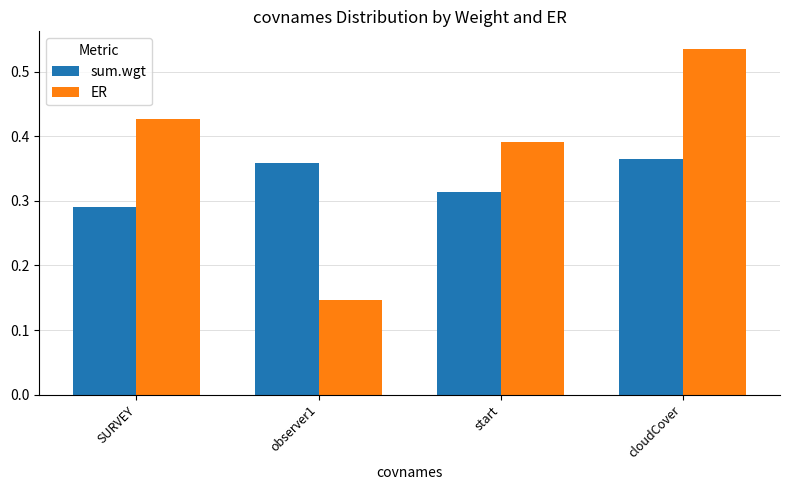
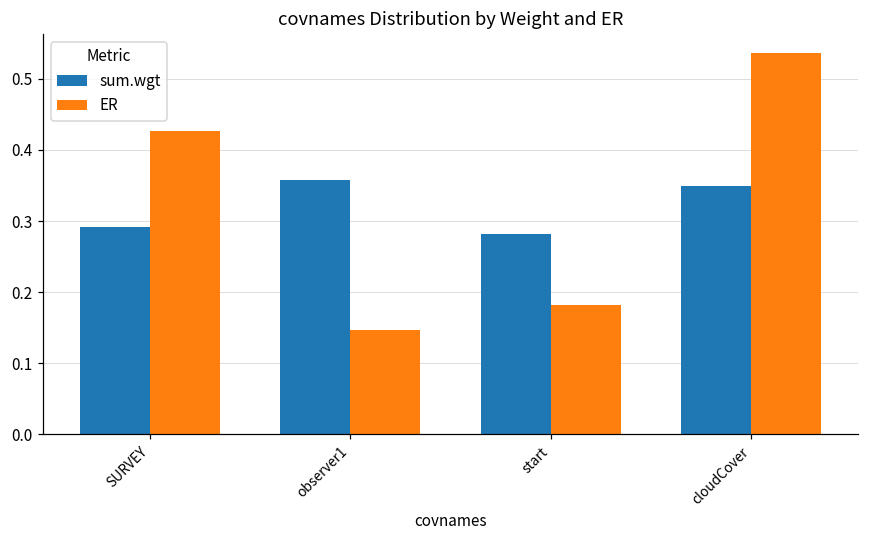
sum.wgt, start: 0.31 -> 0.28
ER, start: 0.39 -> 0.18
sum.wgt, cloudCover: 0.36 -> 0.35
